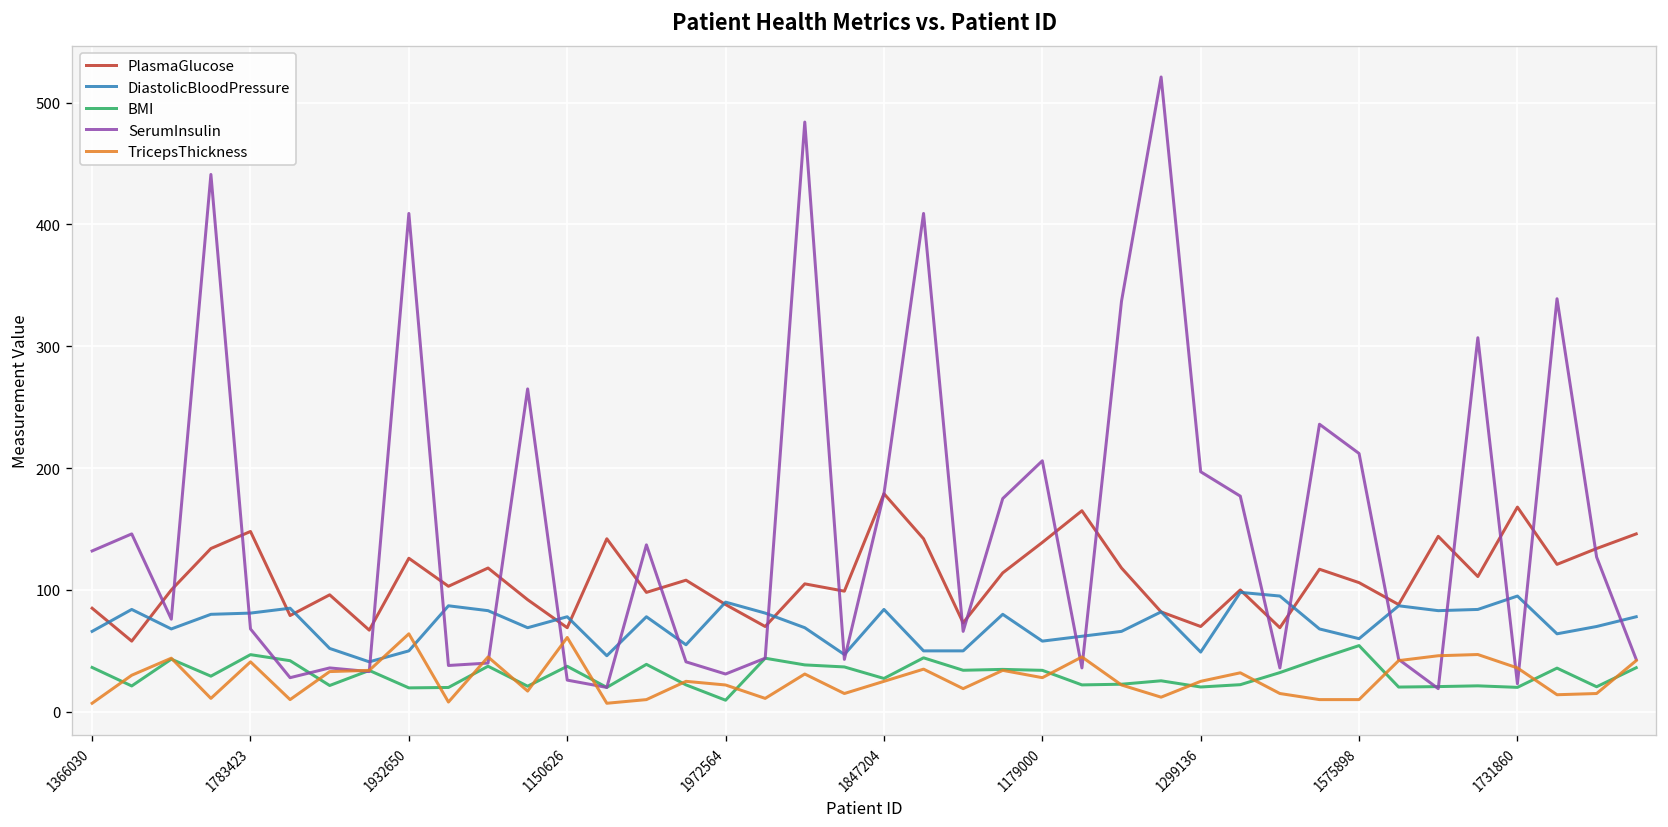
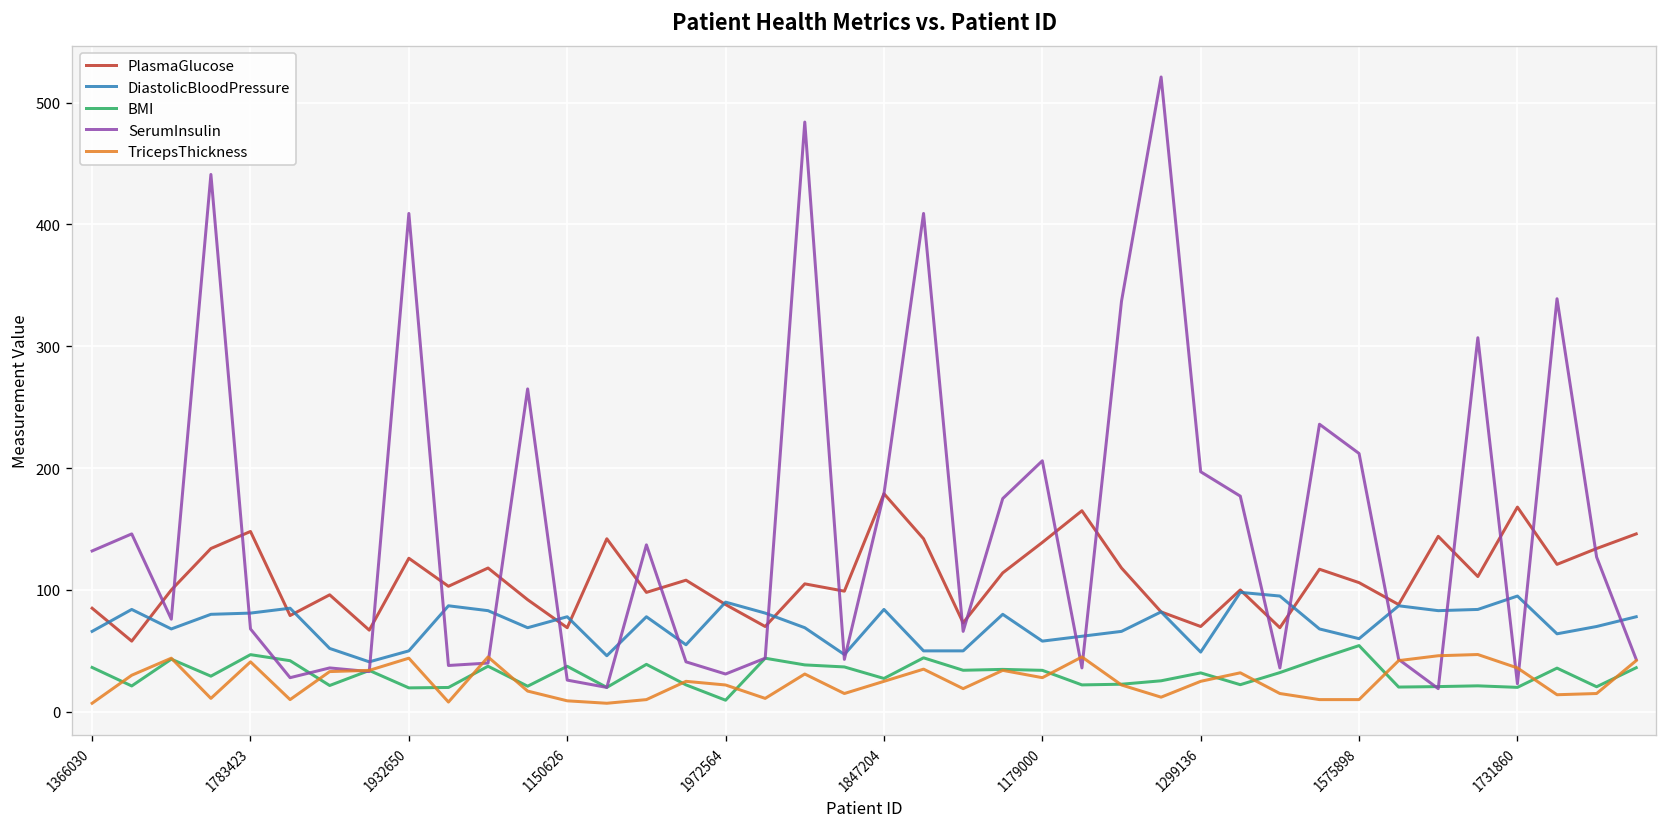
TricepsThickness, 1932650: 64 -> 44
TricepsThickness, 1150626: 61 -> 9
BMI, 1299136: 20 -> 32
